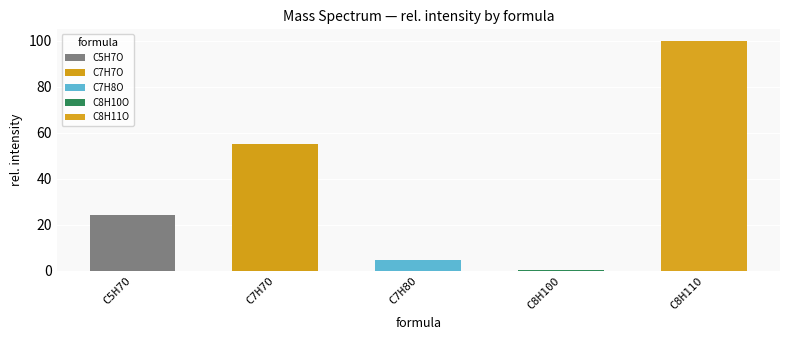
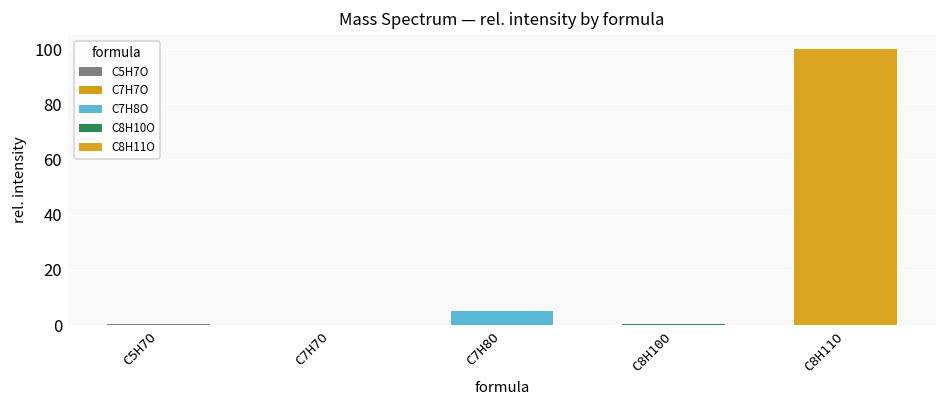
C5H7O: 24 -> 0
C7H7O: 55 -> 0
